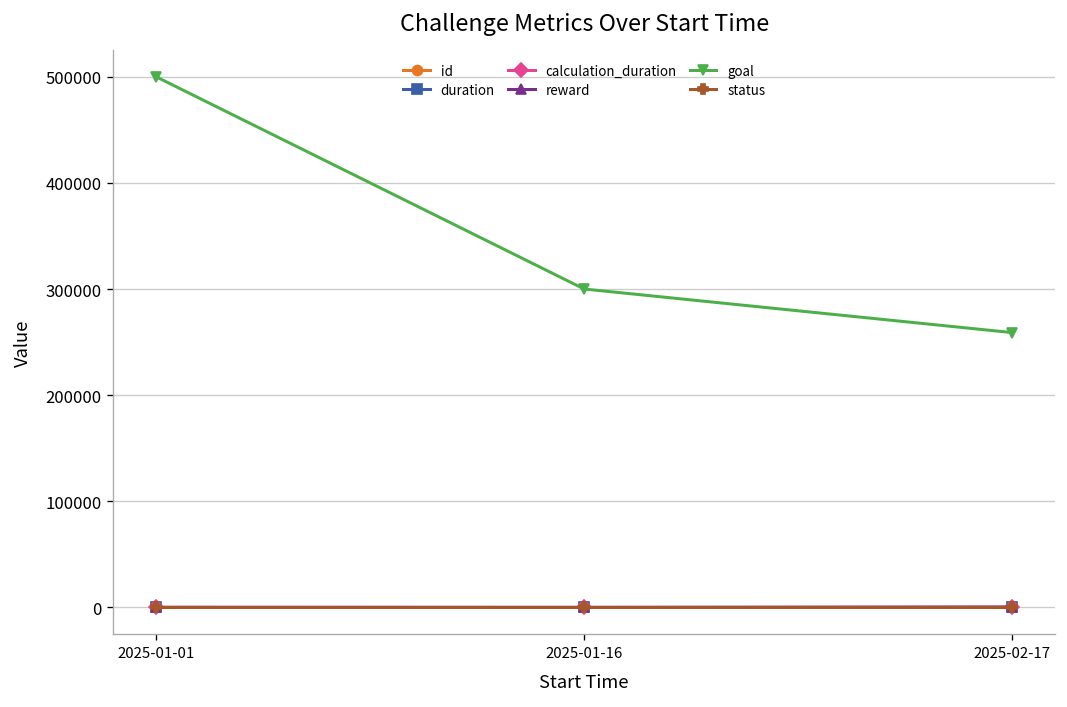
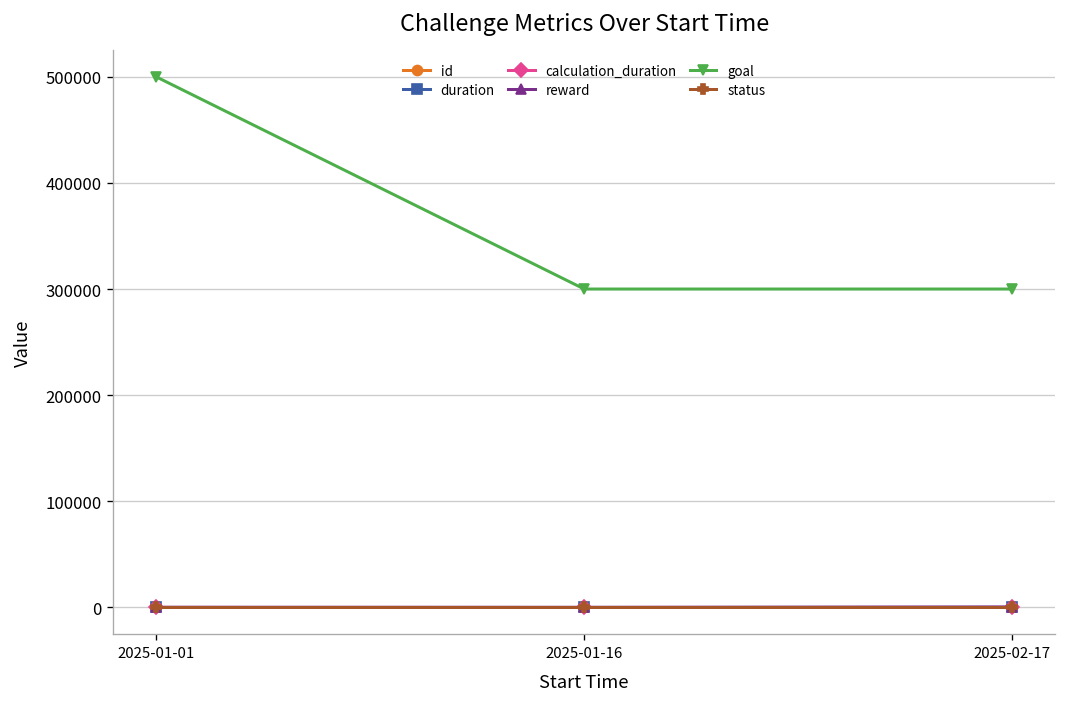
goal, 2025-02-17: 260000 -> 300000
